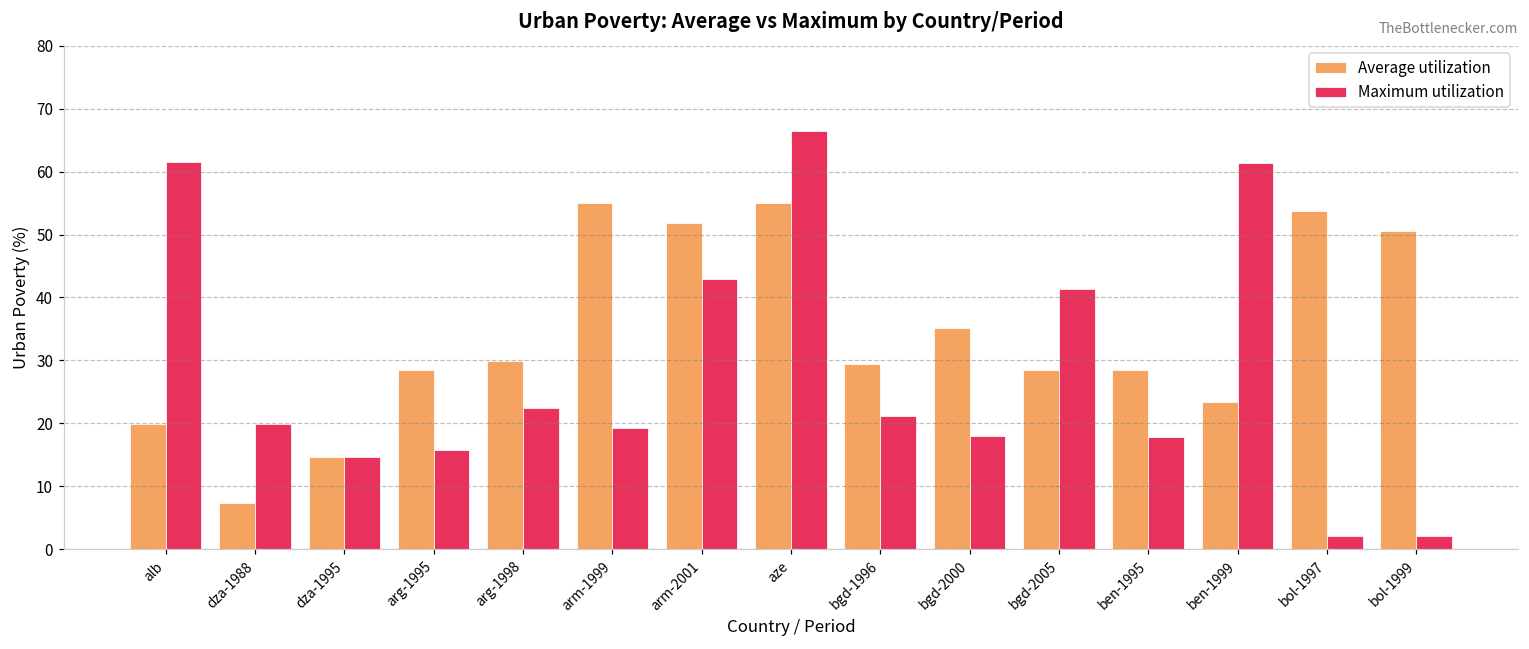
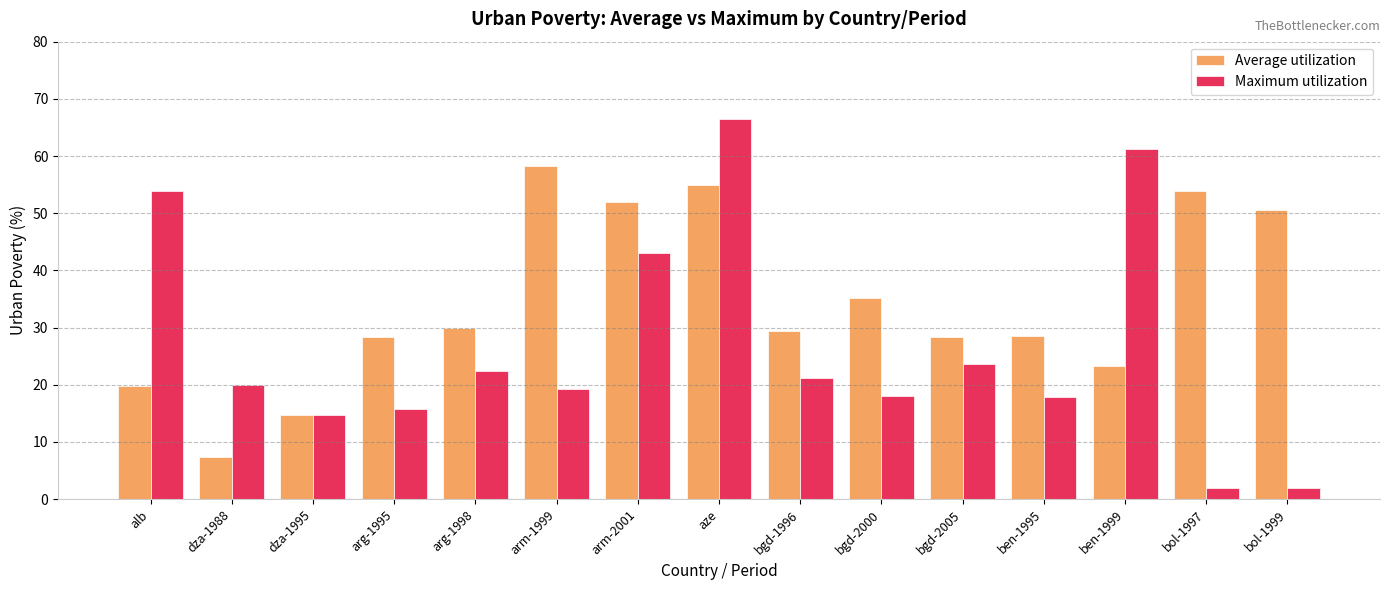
Maximum utilization, alb: 62 -> 54
Average utilization, arm-1999: 55 -> 58
Maximum utilization, bgd-2005: 41 -> 24
